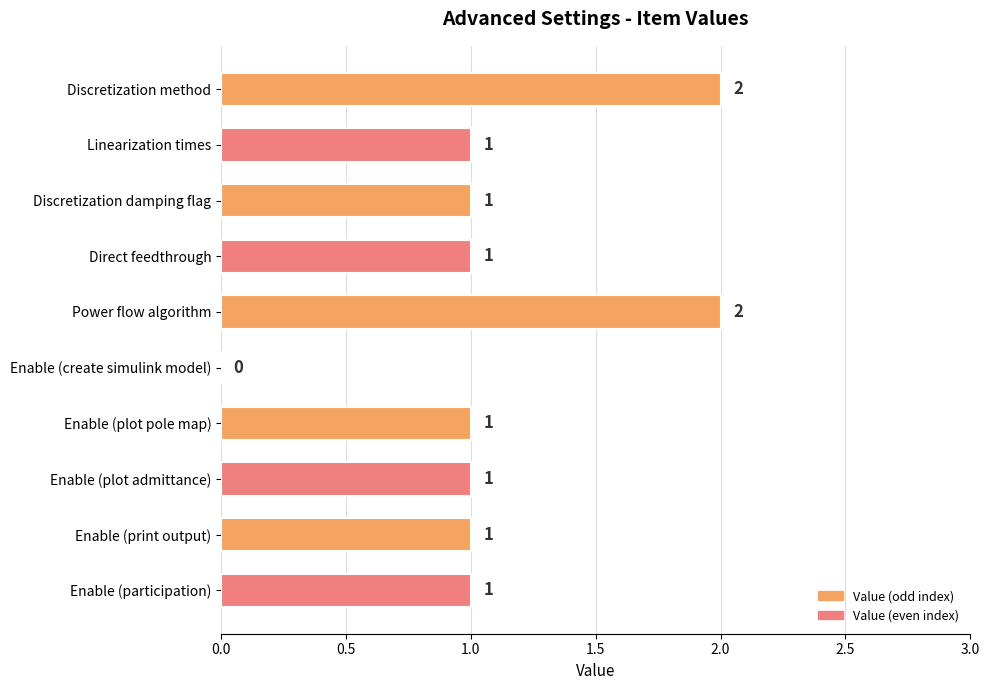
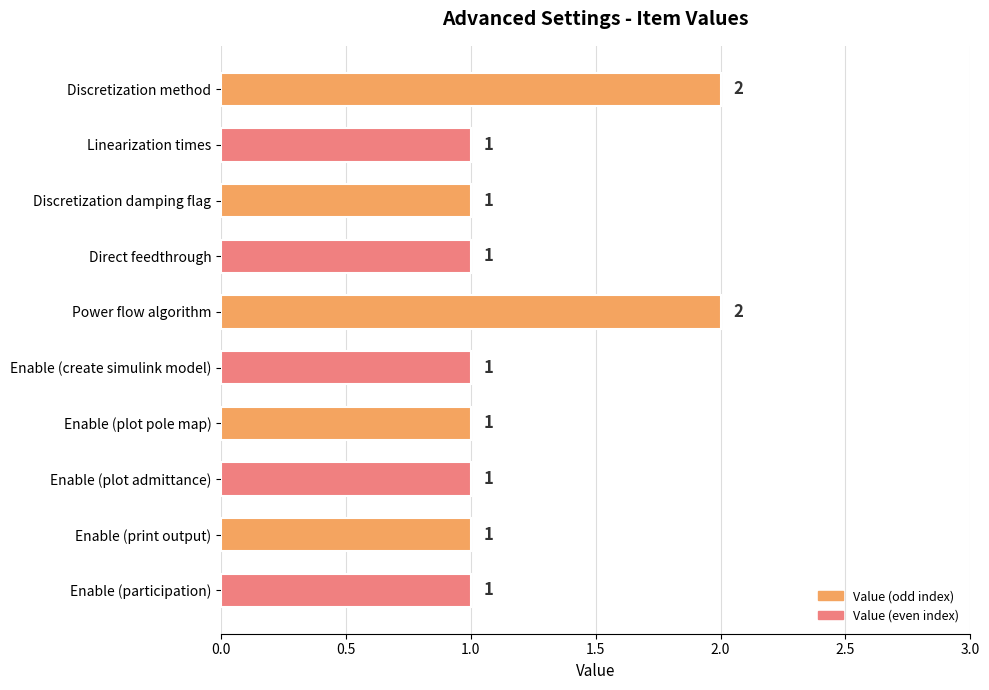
Enable (create simulink model): 0 -> 1
